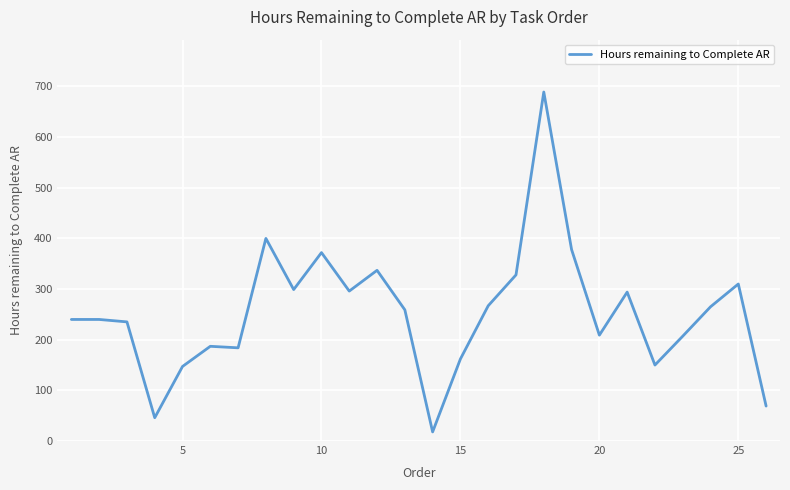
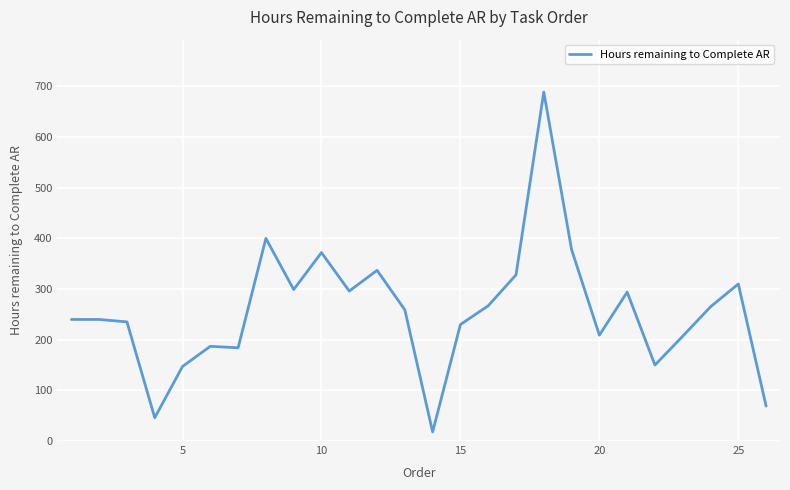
15: 160 -> 230
